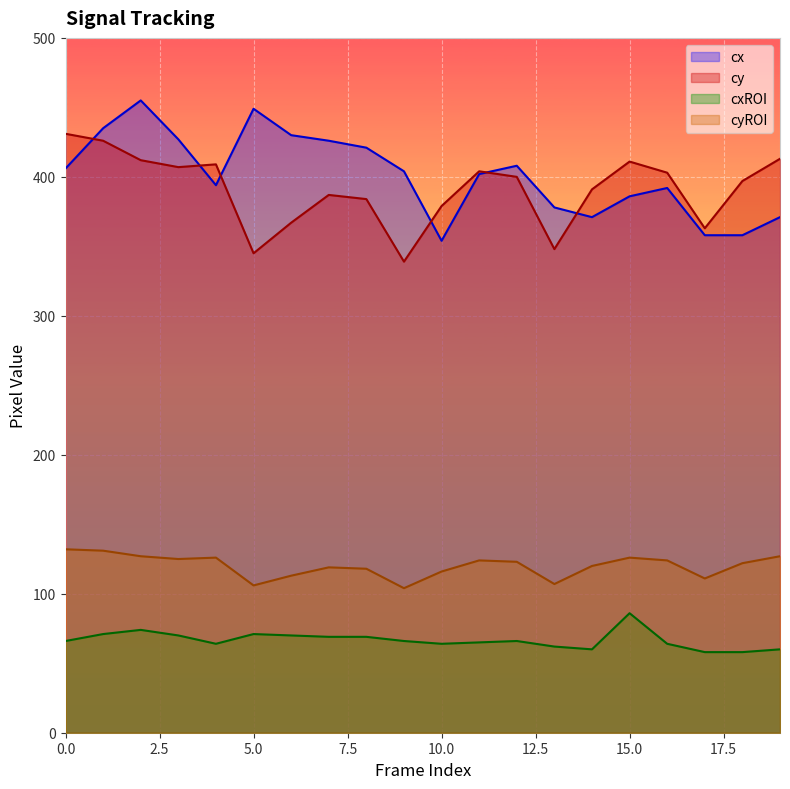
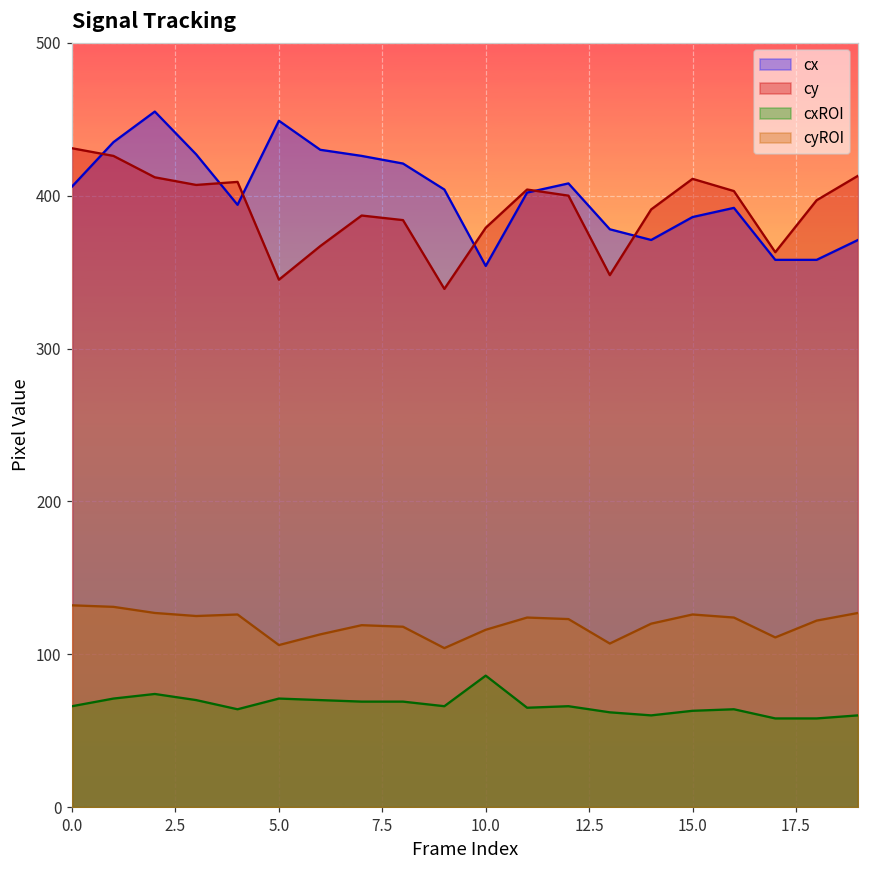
cxROI, 10.0: 64 -> 86
cxROI, 15.0: 86 -> 63
